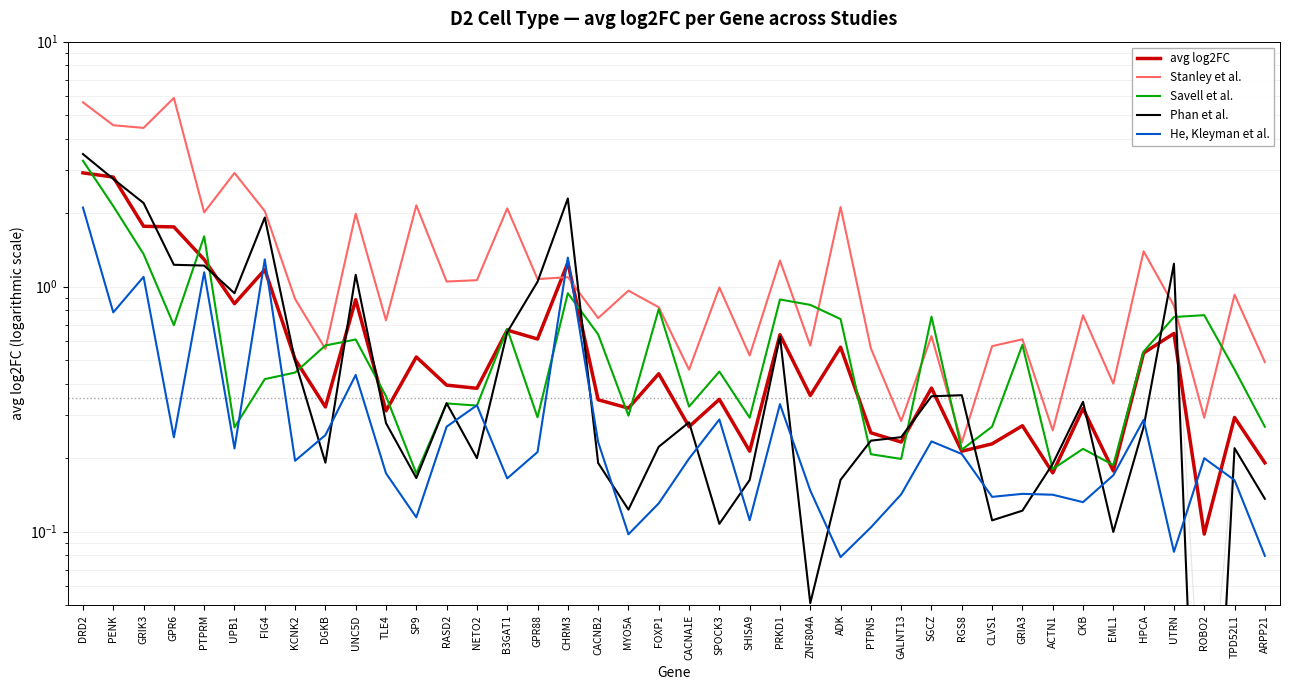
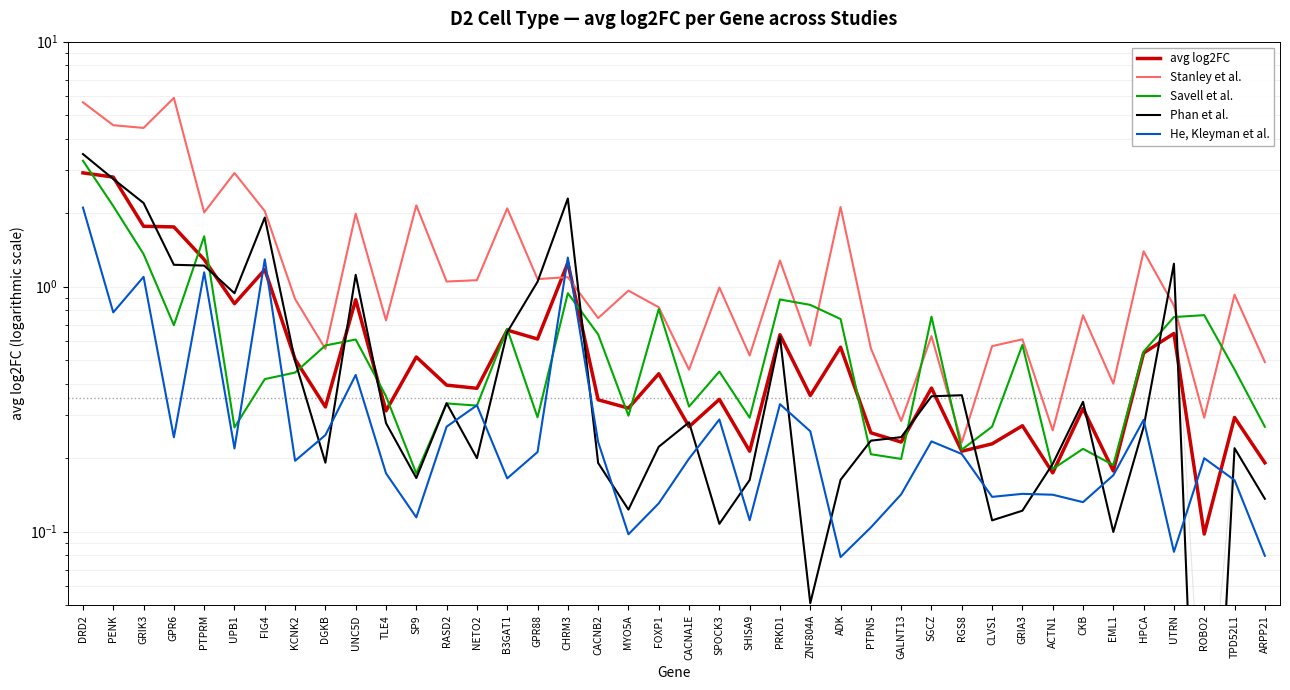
He, Kleyman et al., ZNF804A: 0.15 -> 0.26
